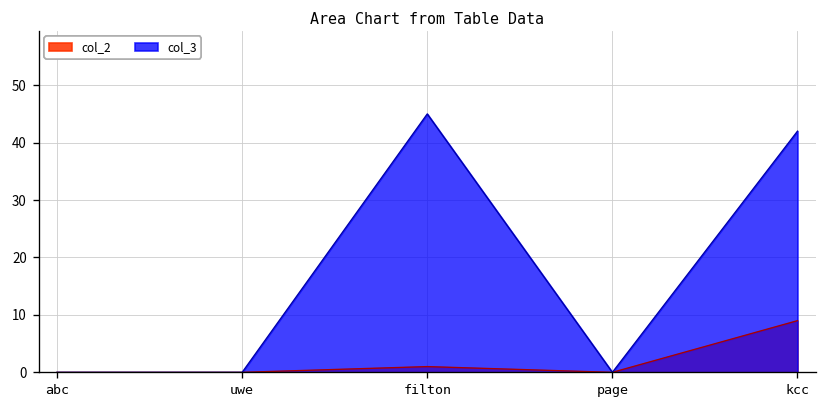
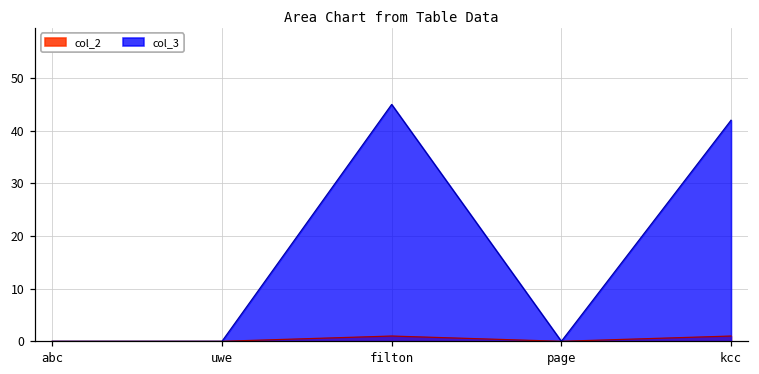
col_2, kcc: 9 -> 1
